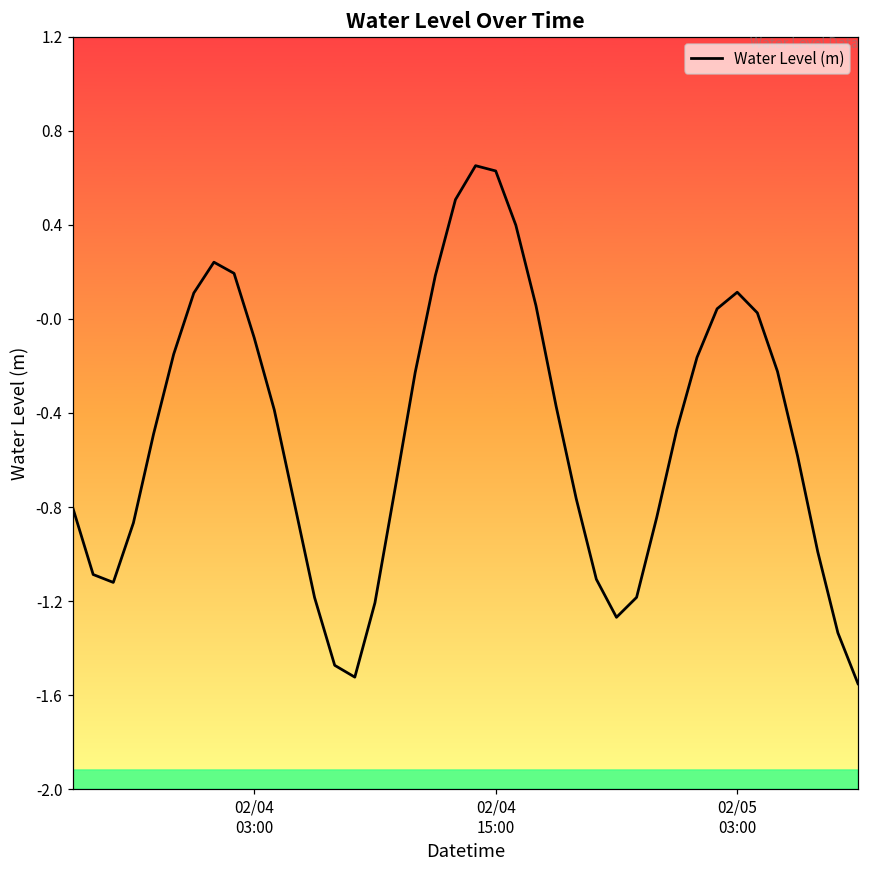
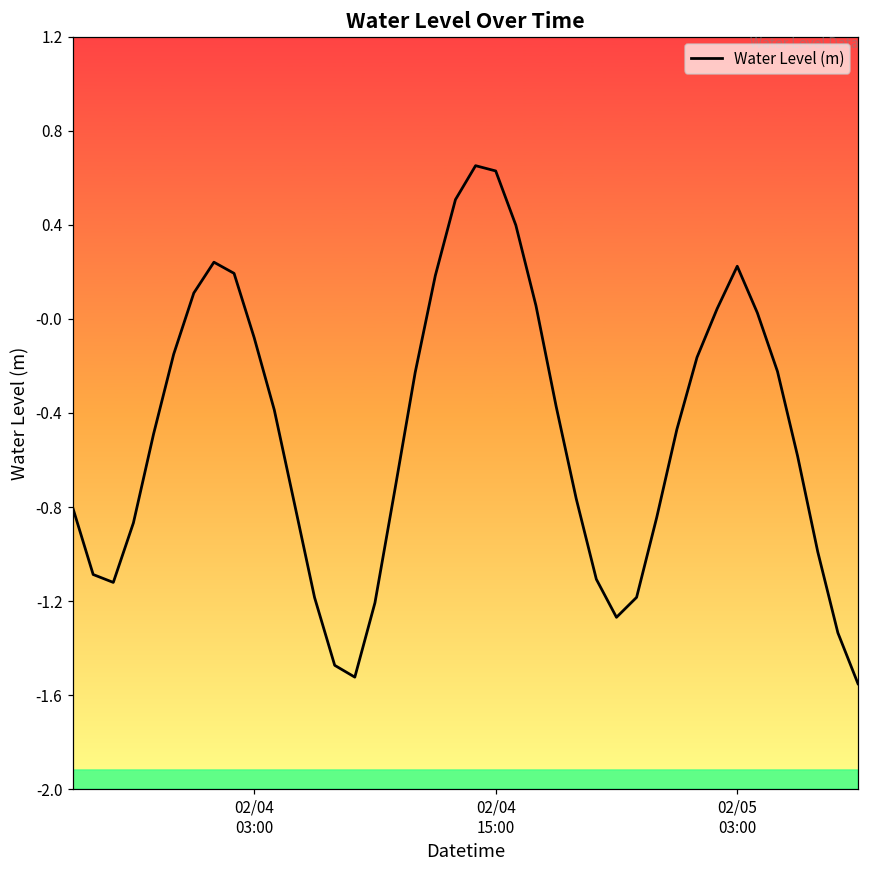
02/05 03:00: 0.11 -> 0.22
